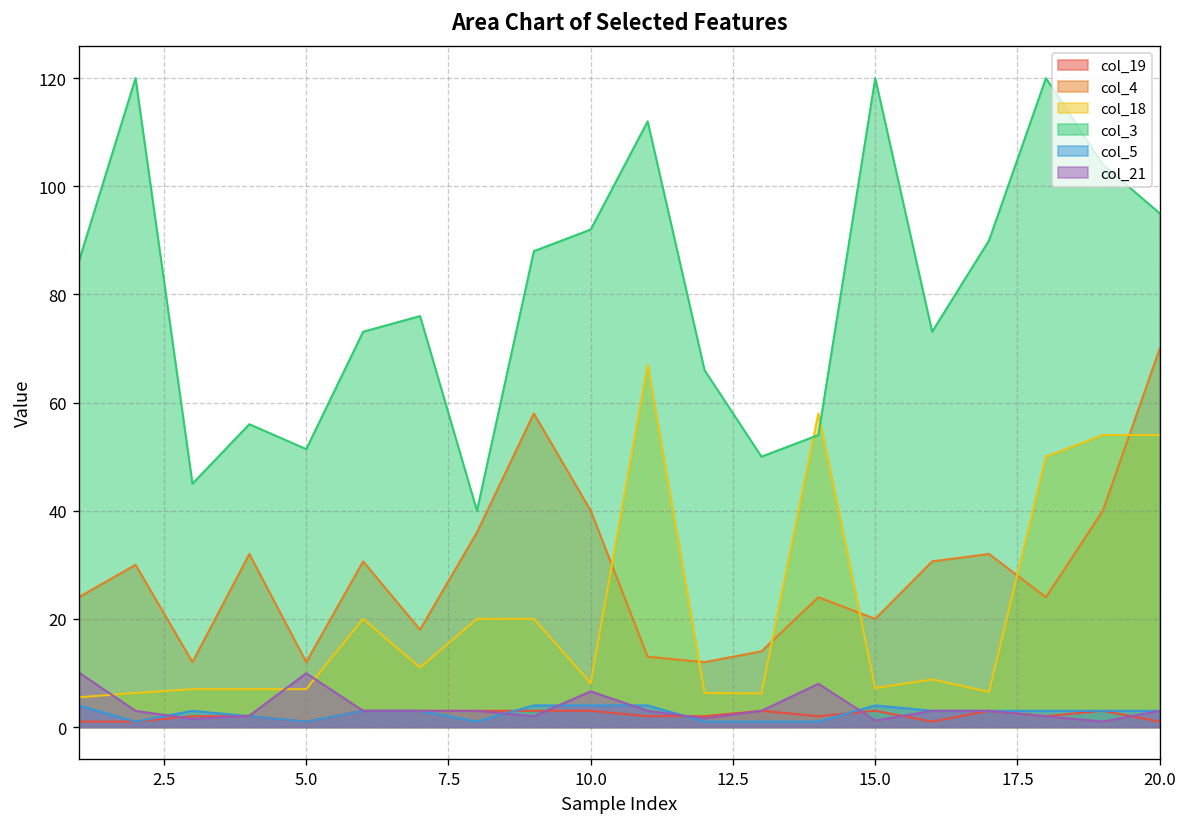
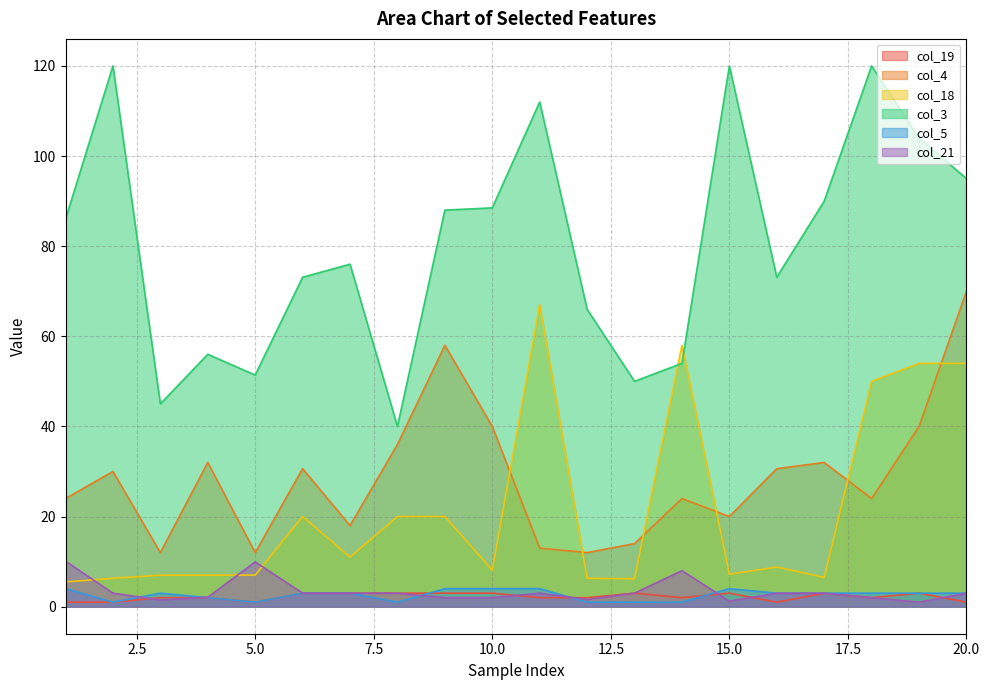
col_3, 10.0: 92 -> 89
col_21, 10.0: 7 -> 2
